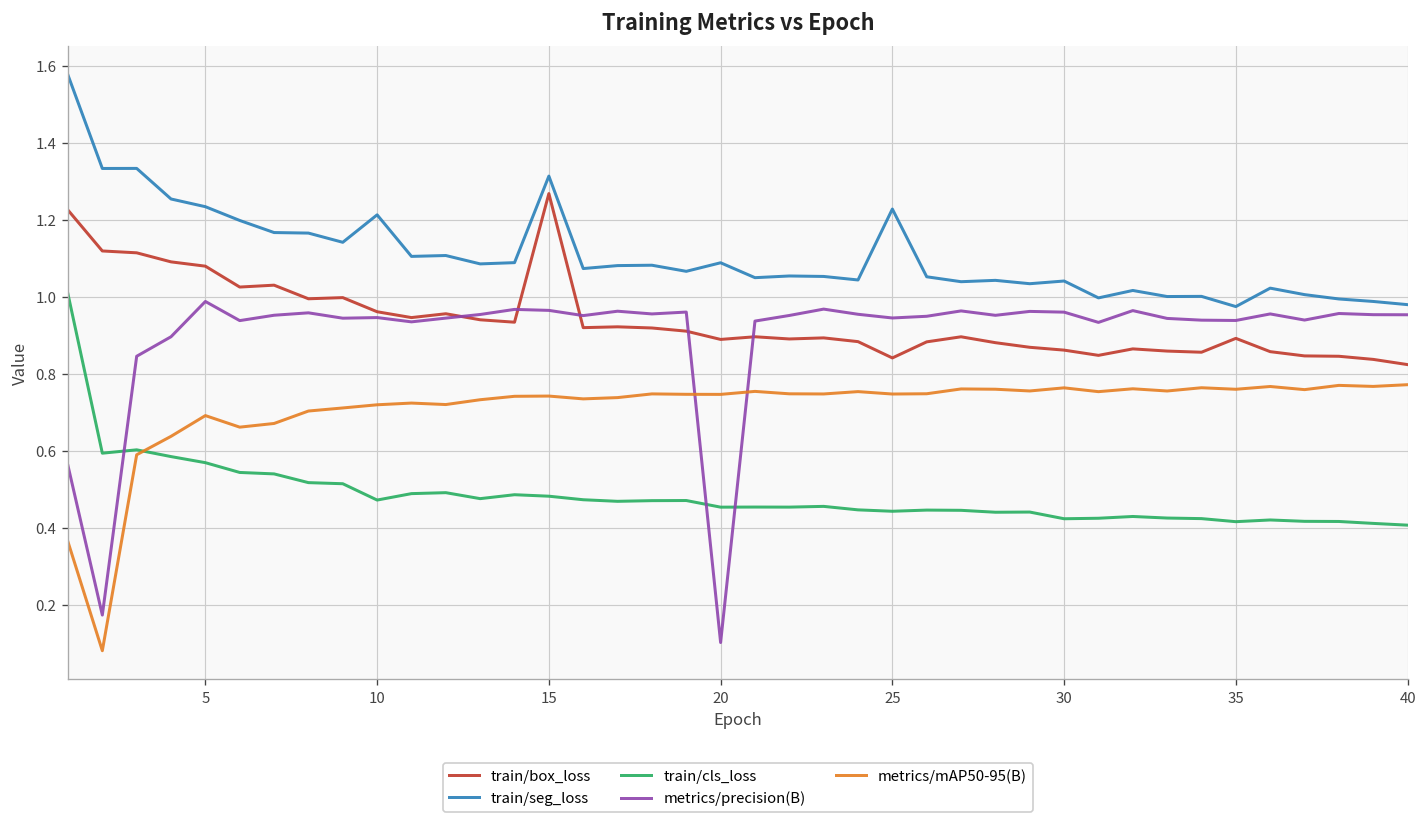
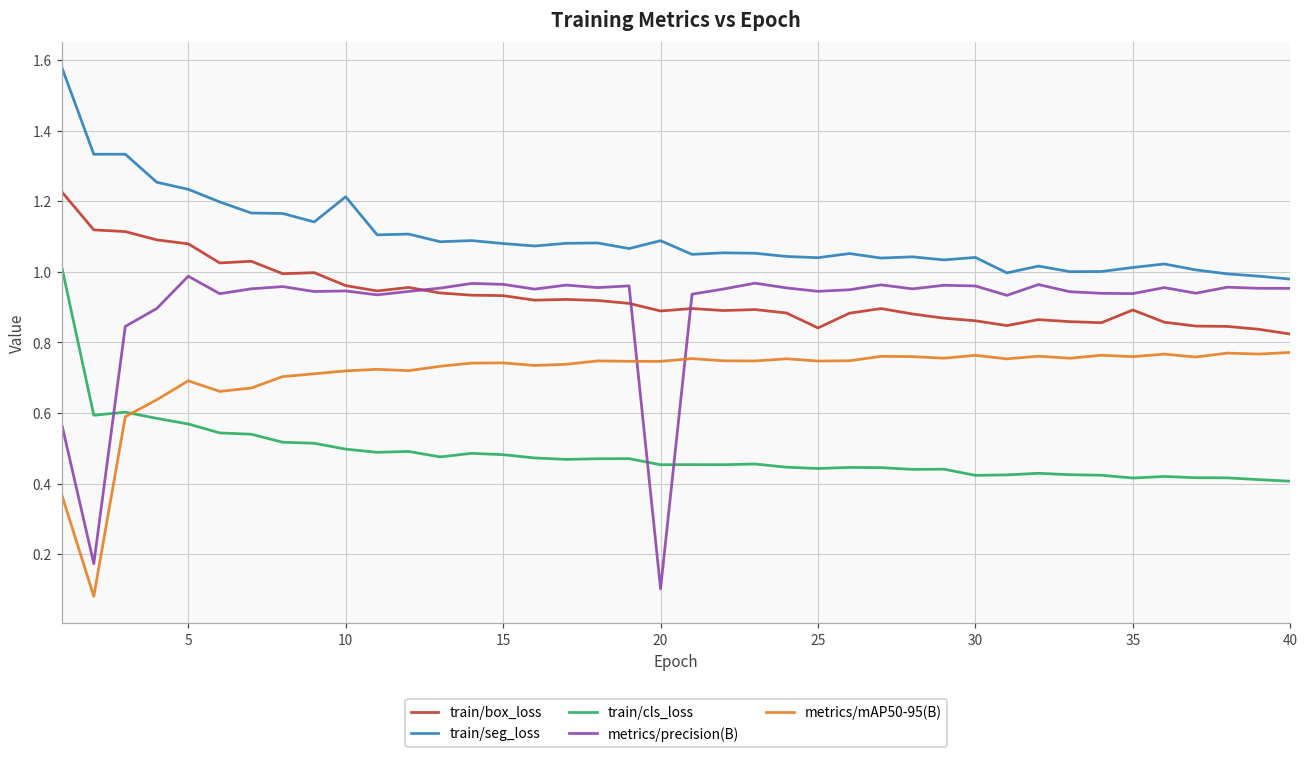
train/cls_loss, 10: 0.47 -> 0.50
train/box_loss, 15: 1.27 -> 0.93
train/seg_loss, 15: 1.31 -> 1.08
train/seg_loss, 25: 1.23 -> 1.04
train/seg_loss, 35: 0.97 -> 1.01
